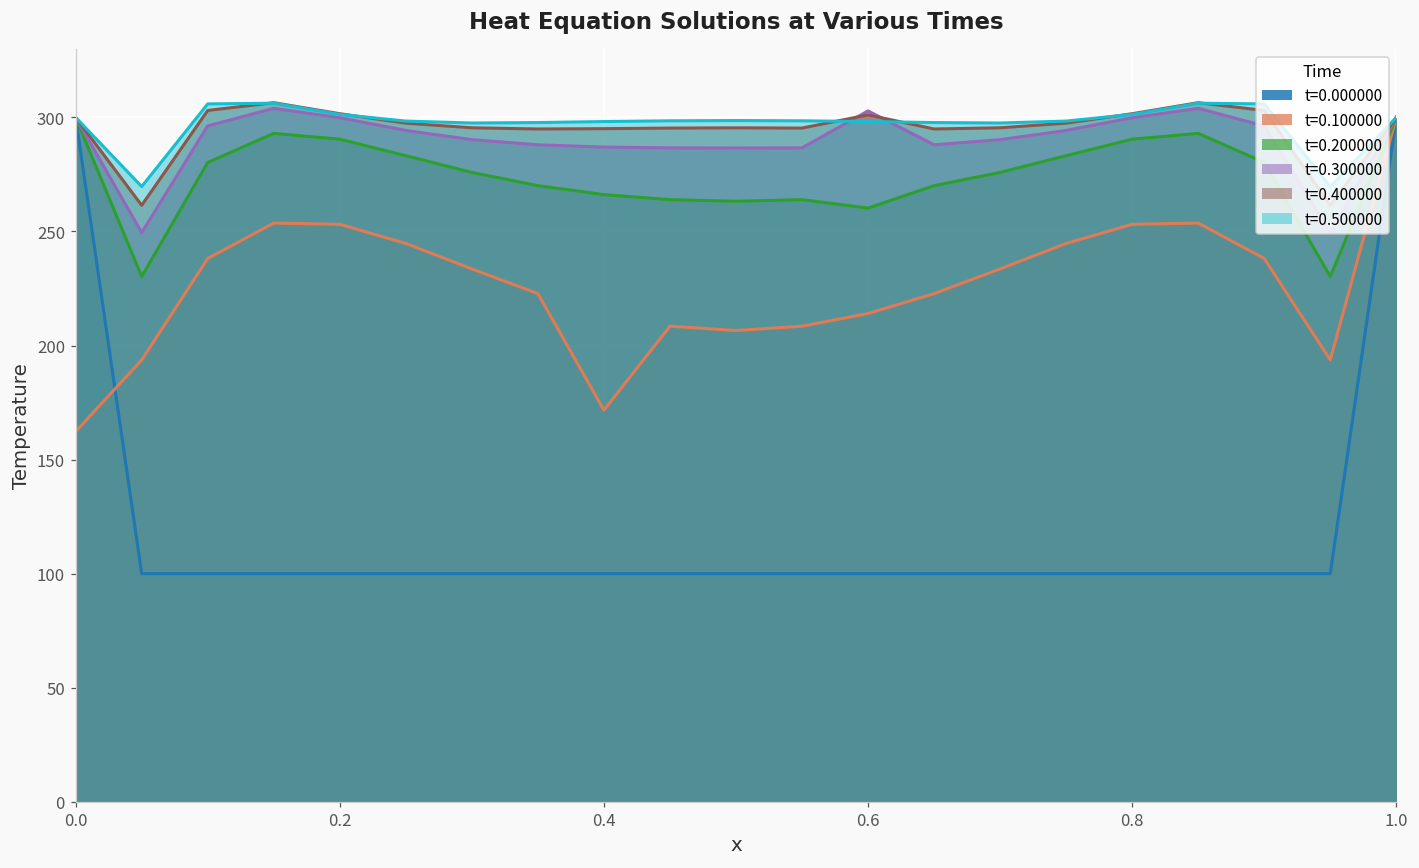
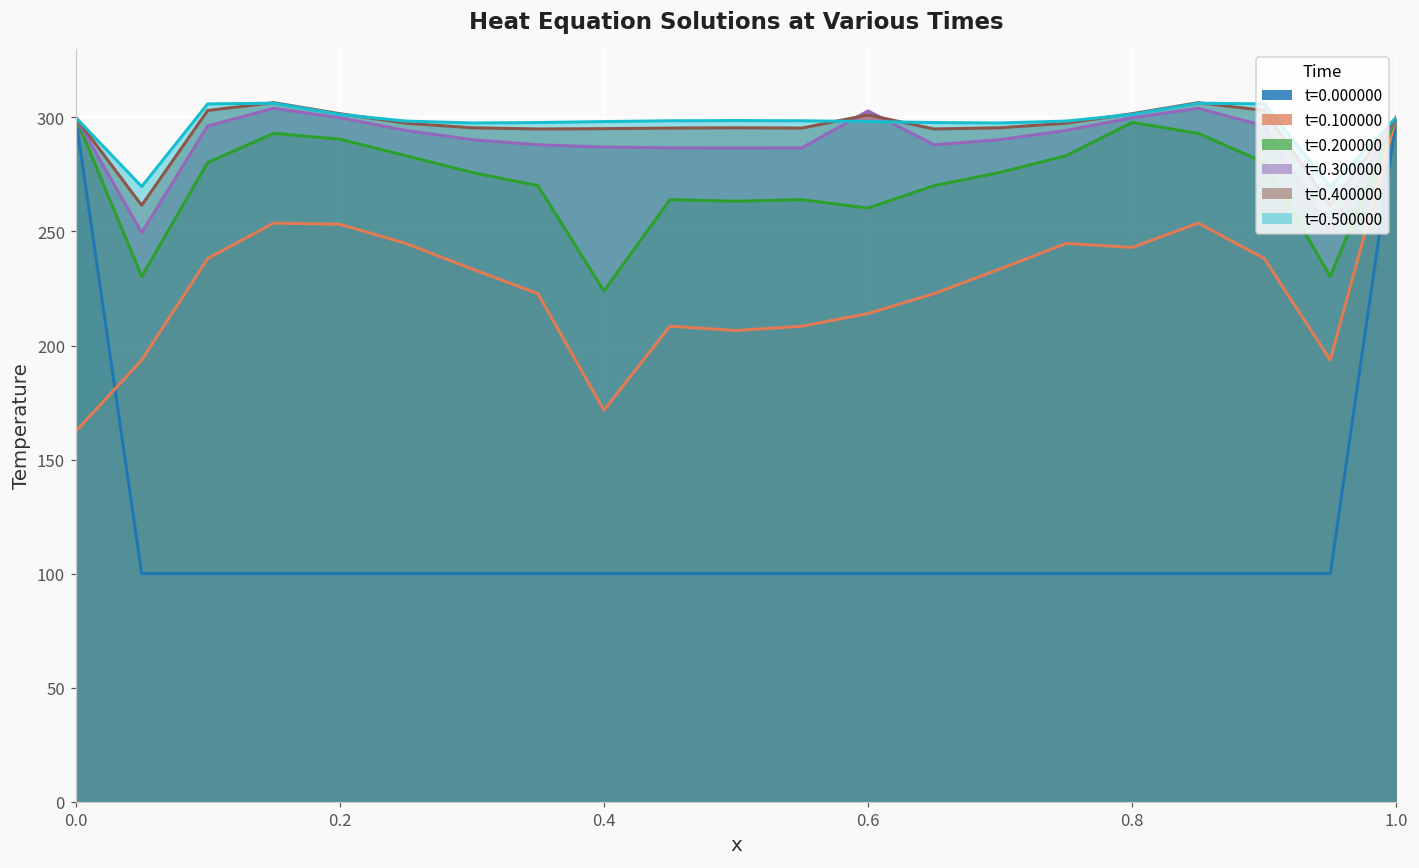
t=0.200000, 0.4: 266 -> 224
t=0.100000, 0.8: 253 -> 243
t=0.200000, 0.8: 290 -> 298
